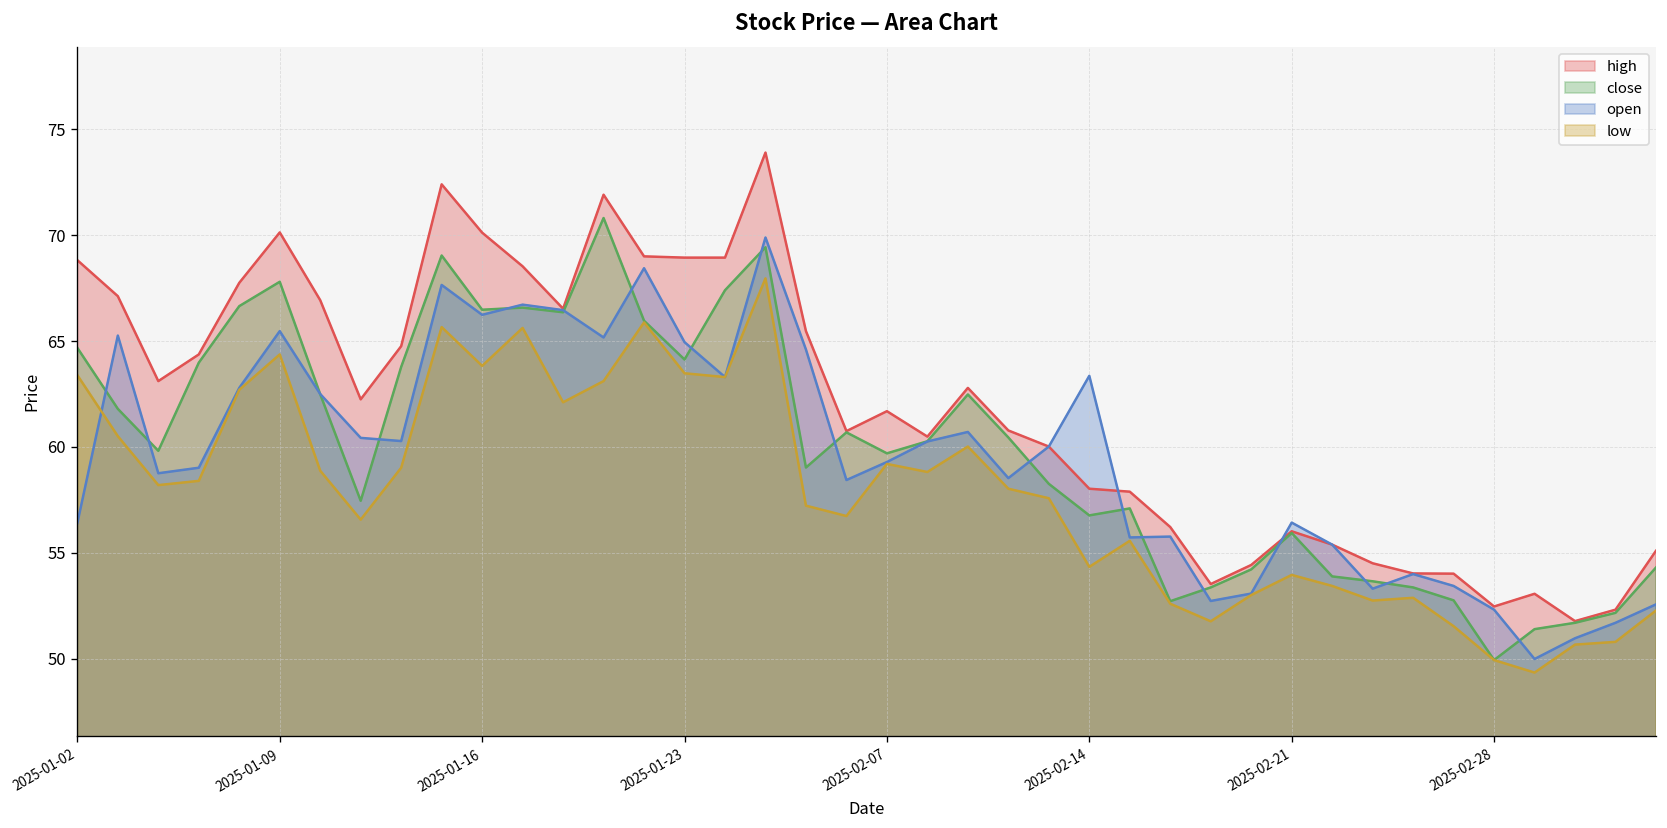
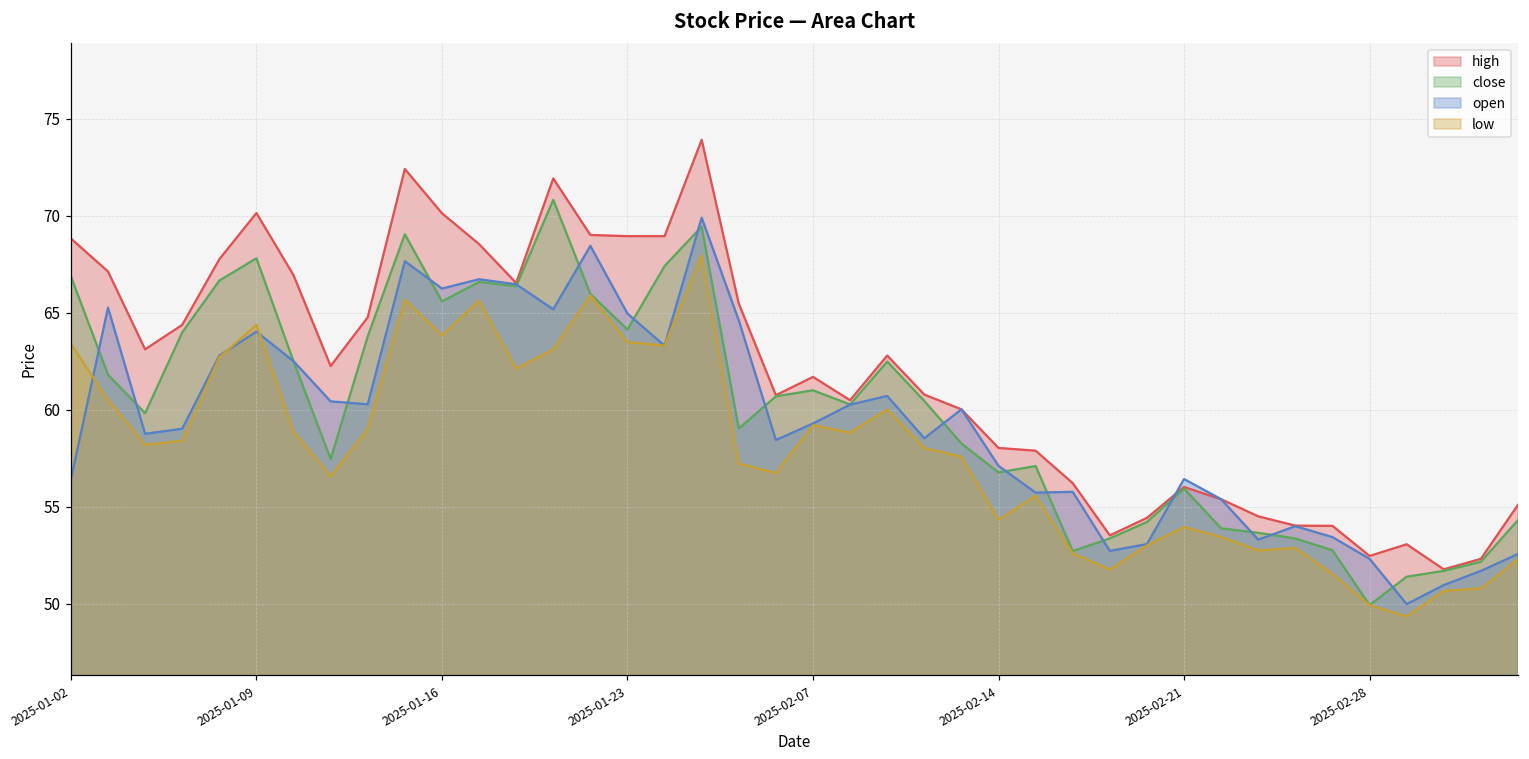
close, 2025-01-02: 64.7 -> 66.9
open, 2025-01-09: 65.5 -> 64.0
close, 2025-01-16: 66.5 -> 65.6
close, 2025-02-07: 59.7 -> 61.0
open, 2025-02-14: 63.4 -> 57.1
